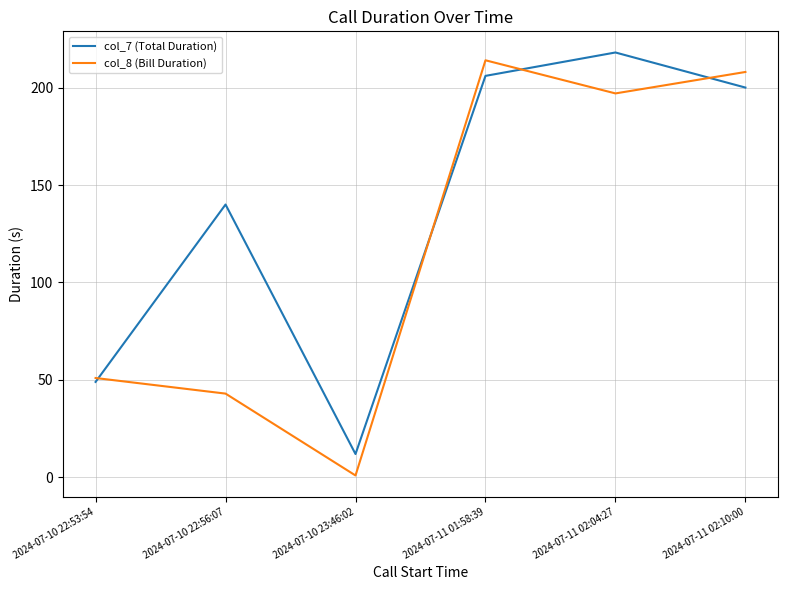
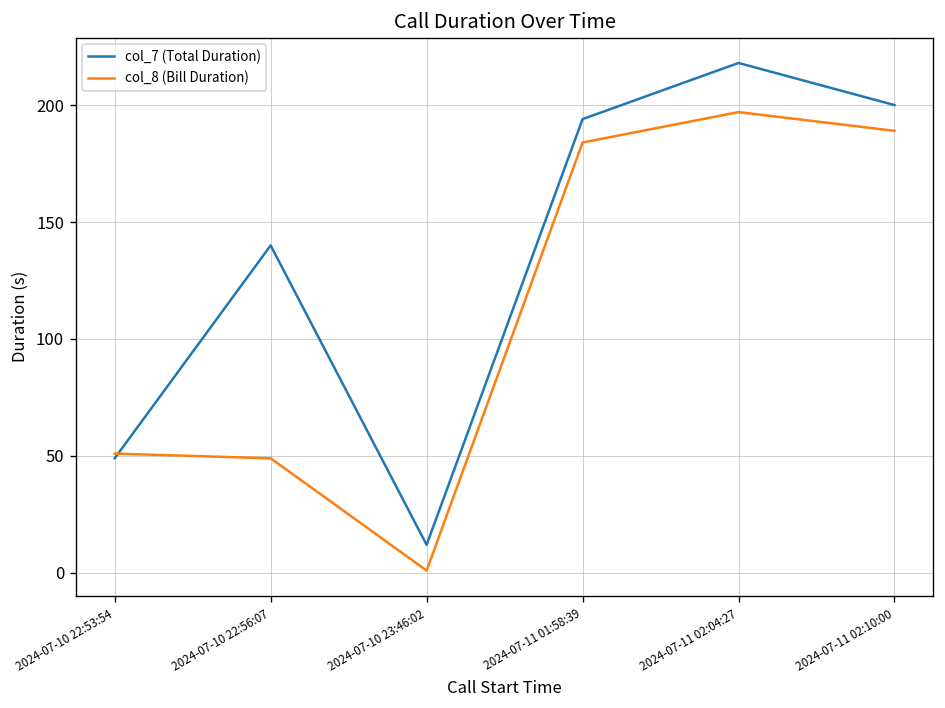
col_8 (Bill Duration), 2024-07-10 22:56:07: 43 -> 49
col_7 (Total Duration), 2024-07-11 01:58:39: 206 -> 194
col_8 (Bill Duration), 2024-07-11 01:58:39: 214 -> 184
col_8 (Bill Duration), 2024-07-11 02:10:00: 208 -> 189
